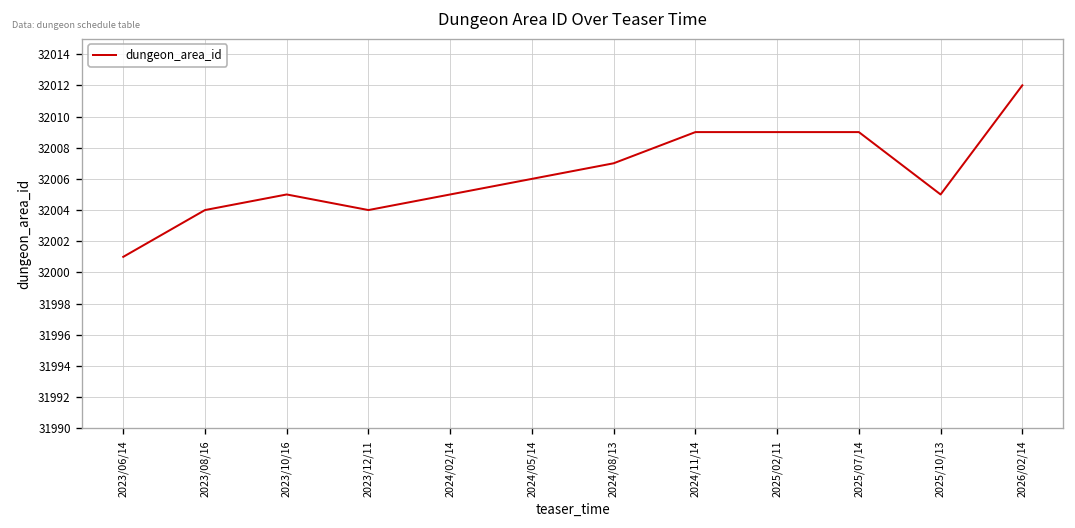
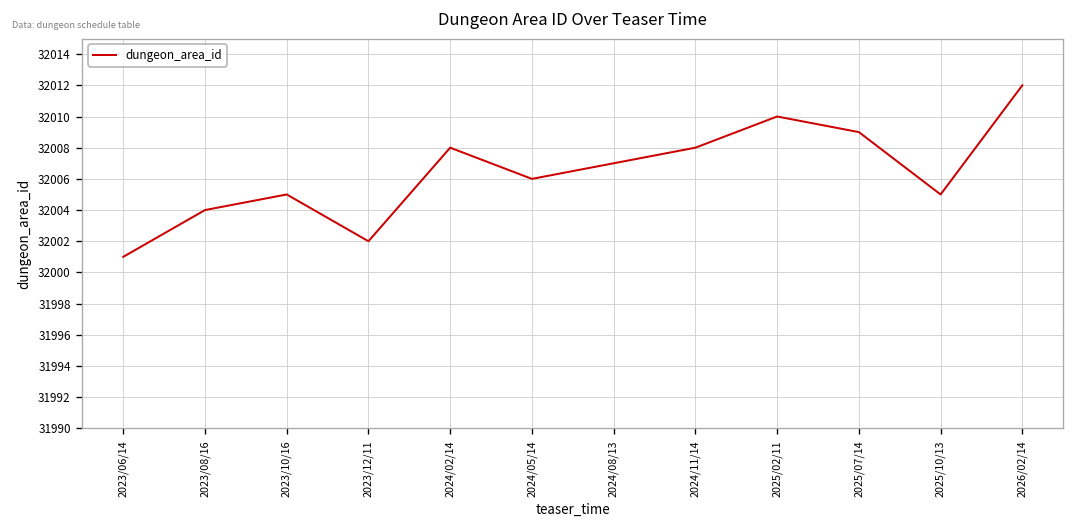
2023/12/11: 32004 -> 32002
2024/02/14: 32005 -> 32008
2024/11/14: 32009 -> 32008
2025/02/11: 32009 -> 32010
